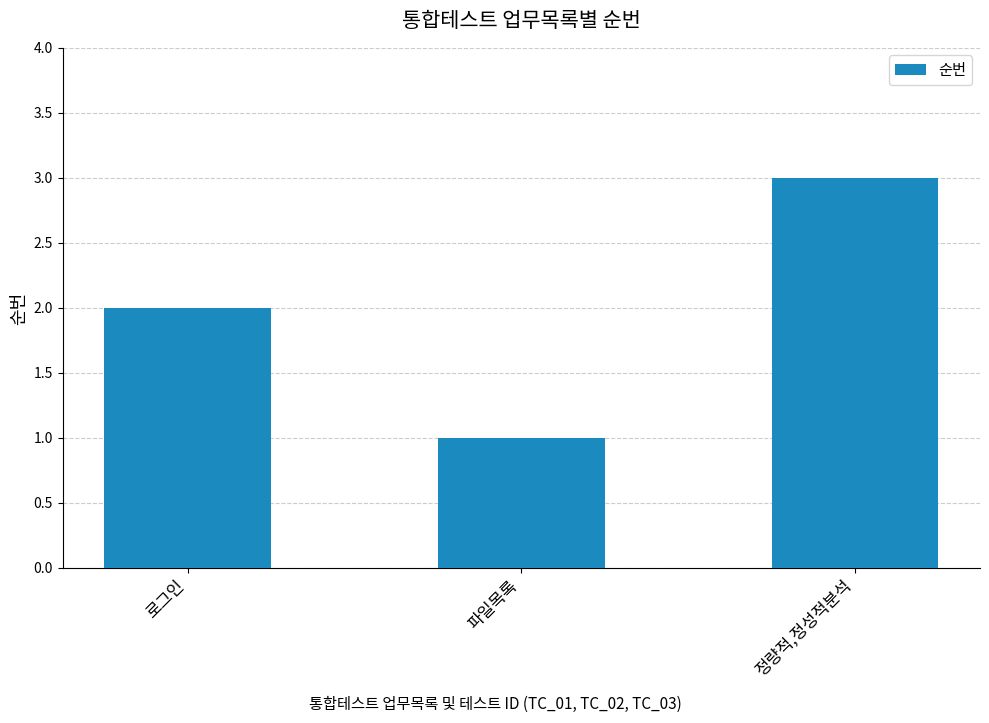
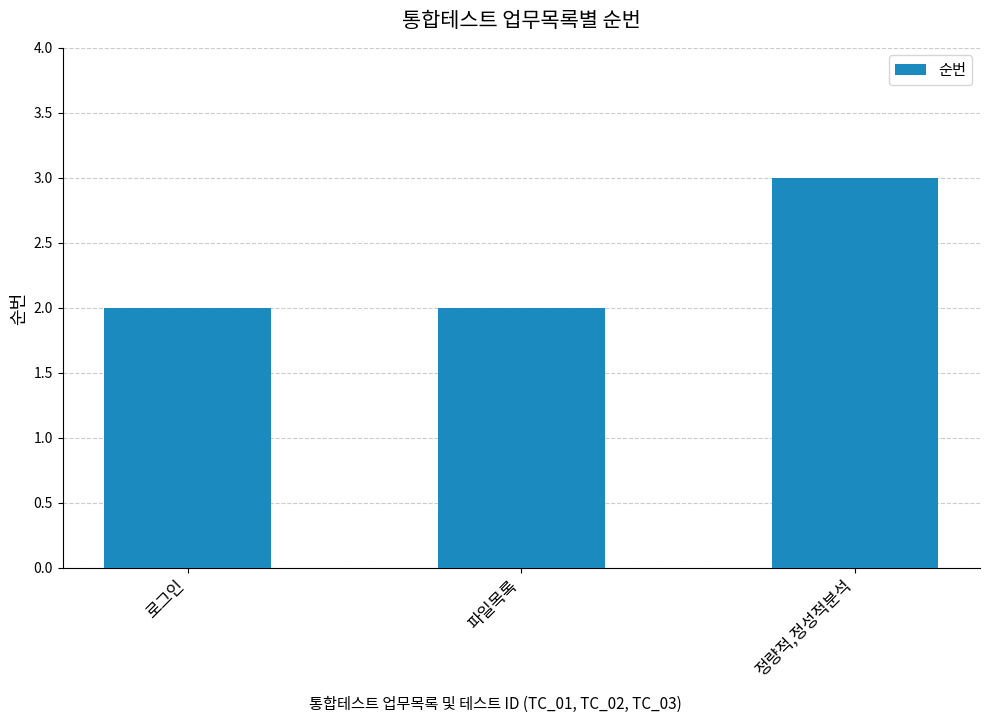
파일목록: 1 -> 2
